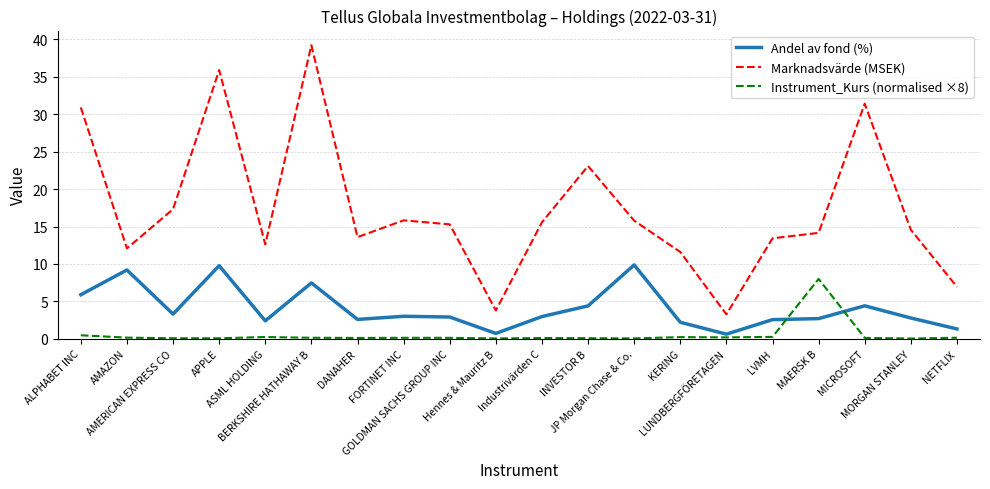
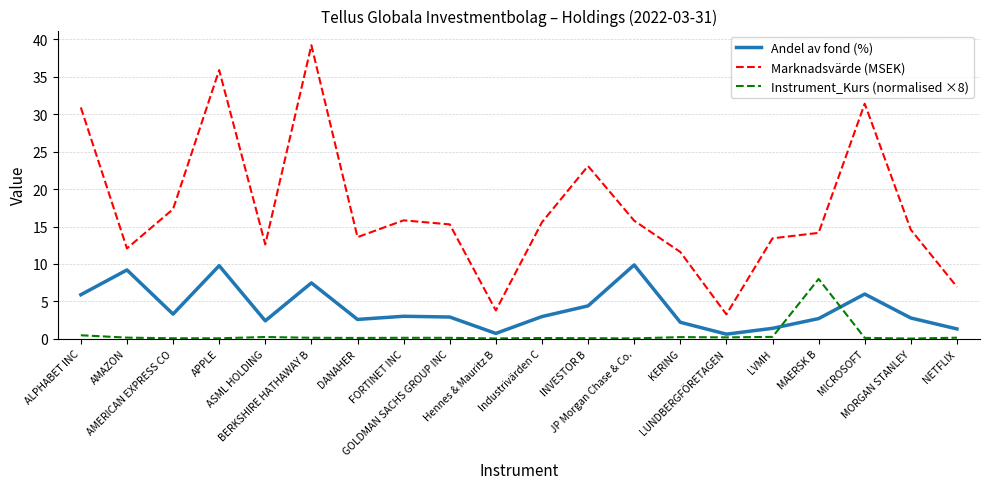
Andel av fond (%), LVMH: 3 -> 1
Andel av fond (%), MICROSOFT: 4 -> 6
